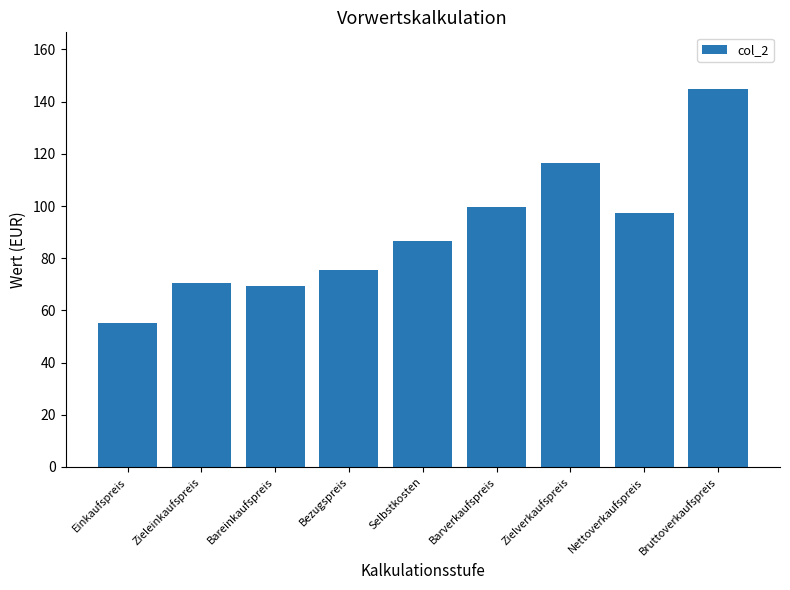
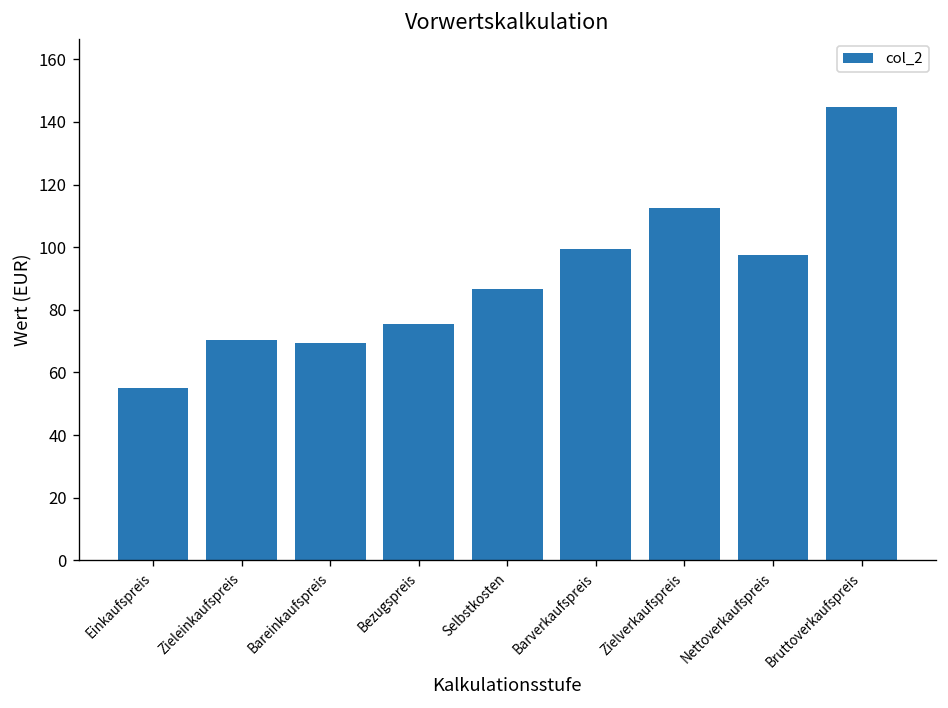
Zielverkaufspreis: 117 -> 112
